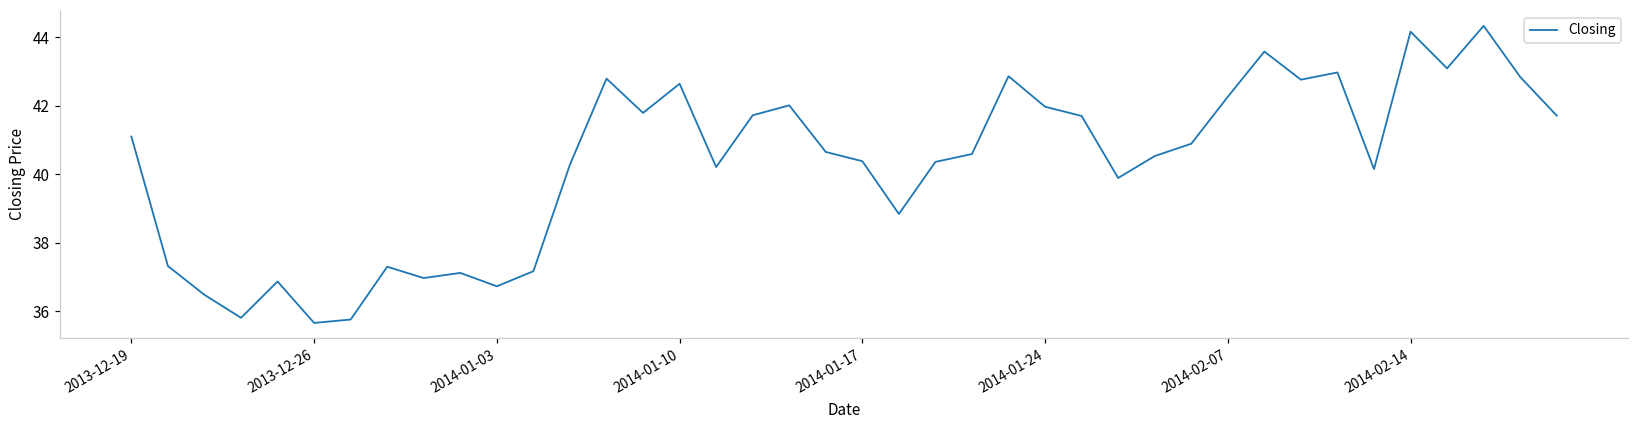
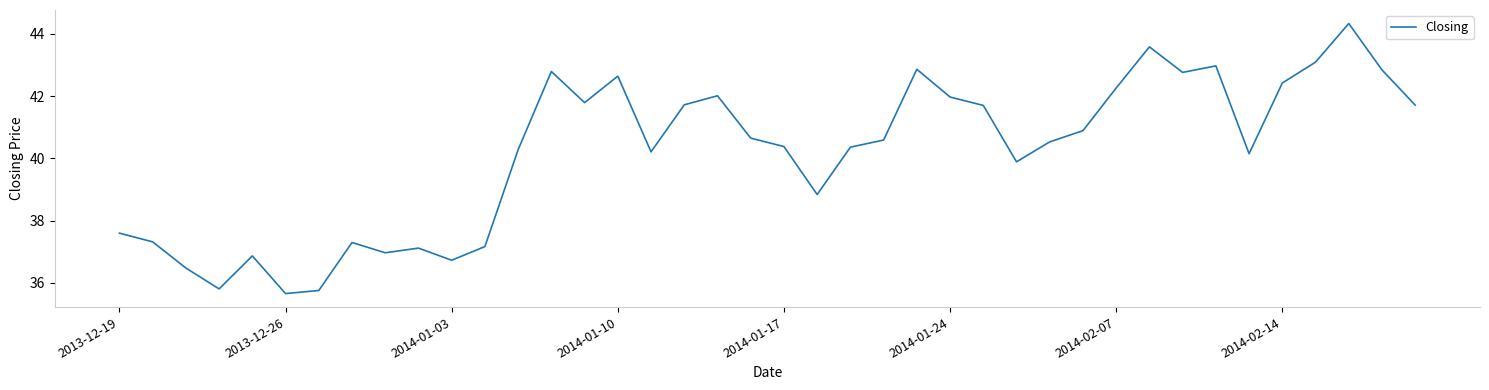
2013-12-19: 41.1 -> 37.6
2014-02-14: 44.2 -> 42.4
